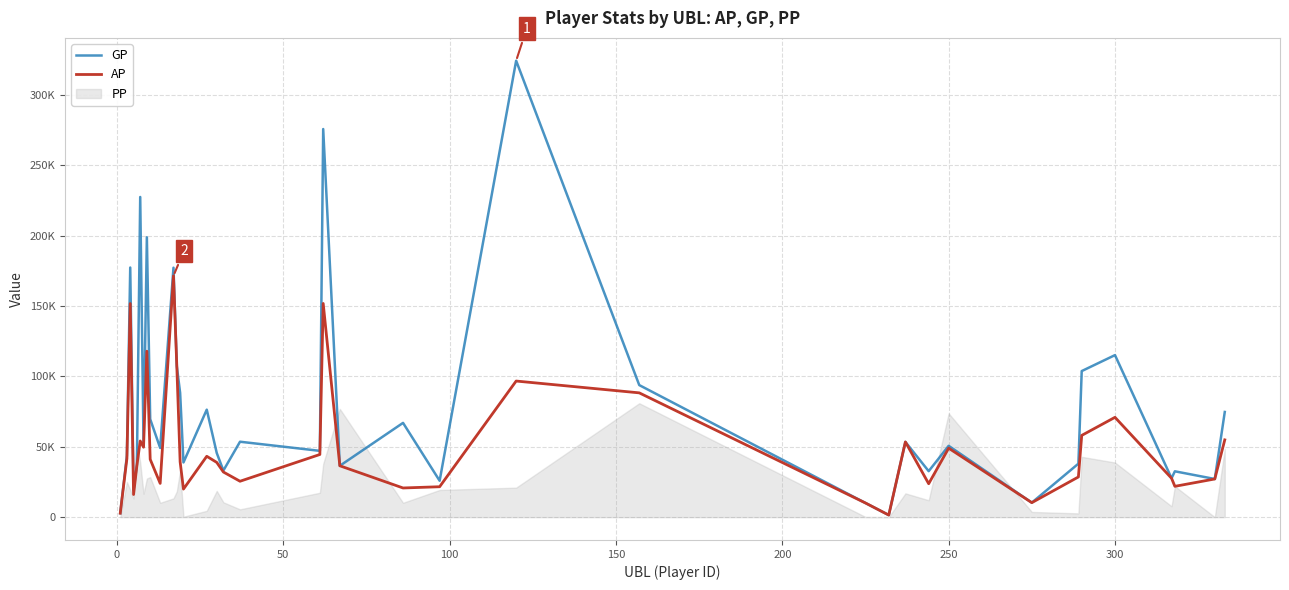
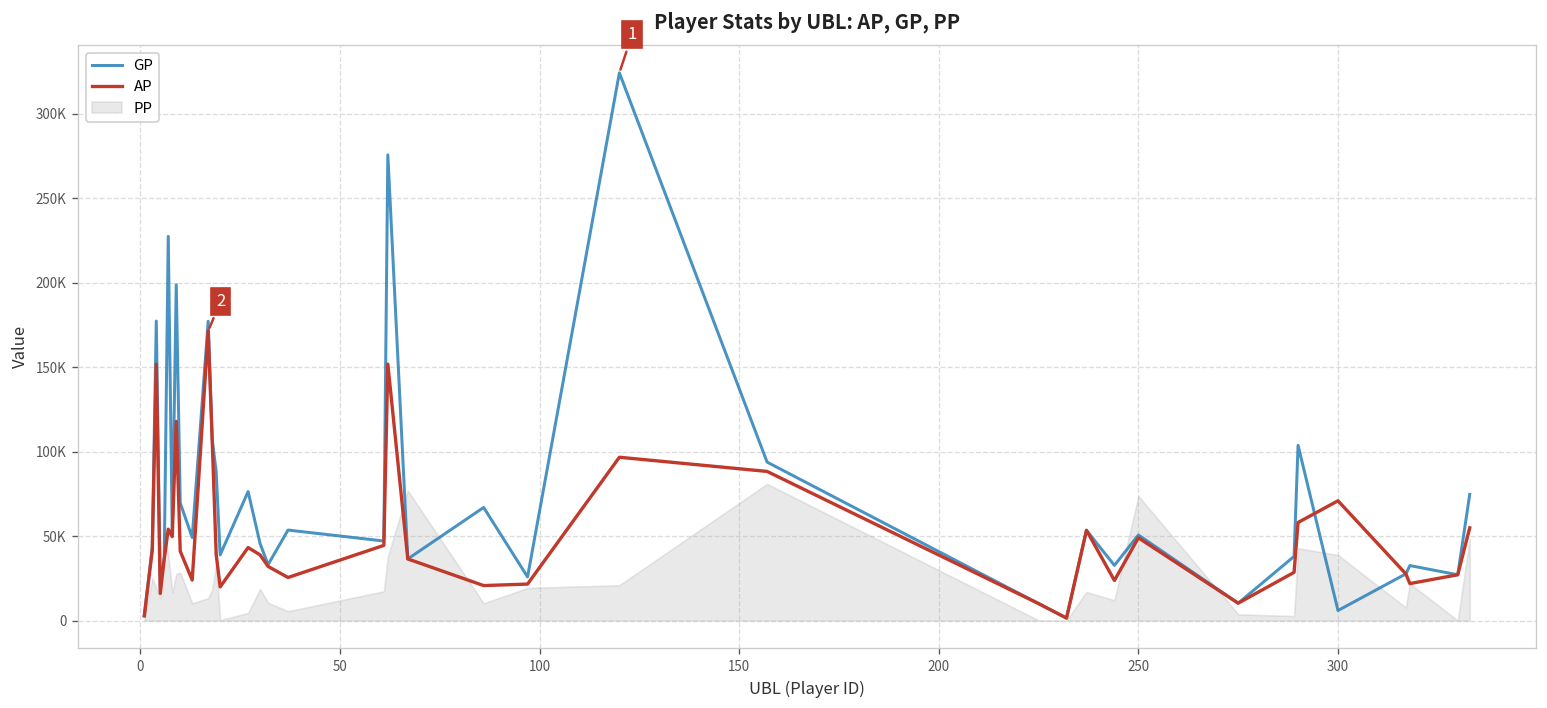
GP, 300: 115000 -> 6000
